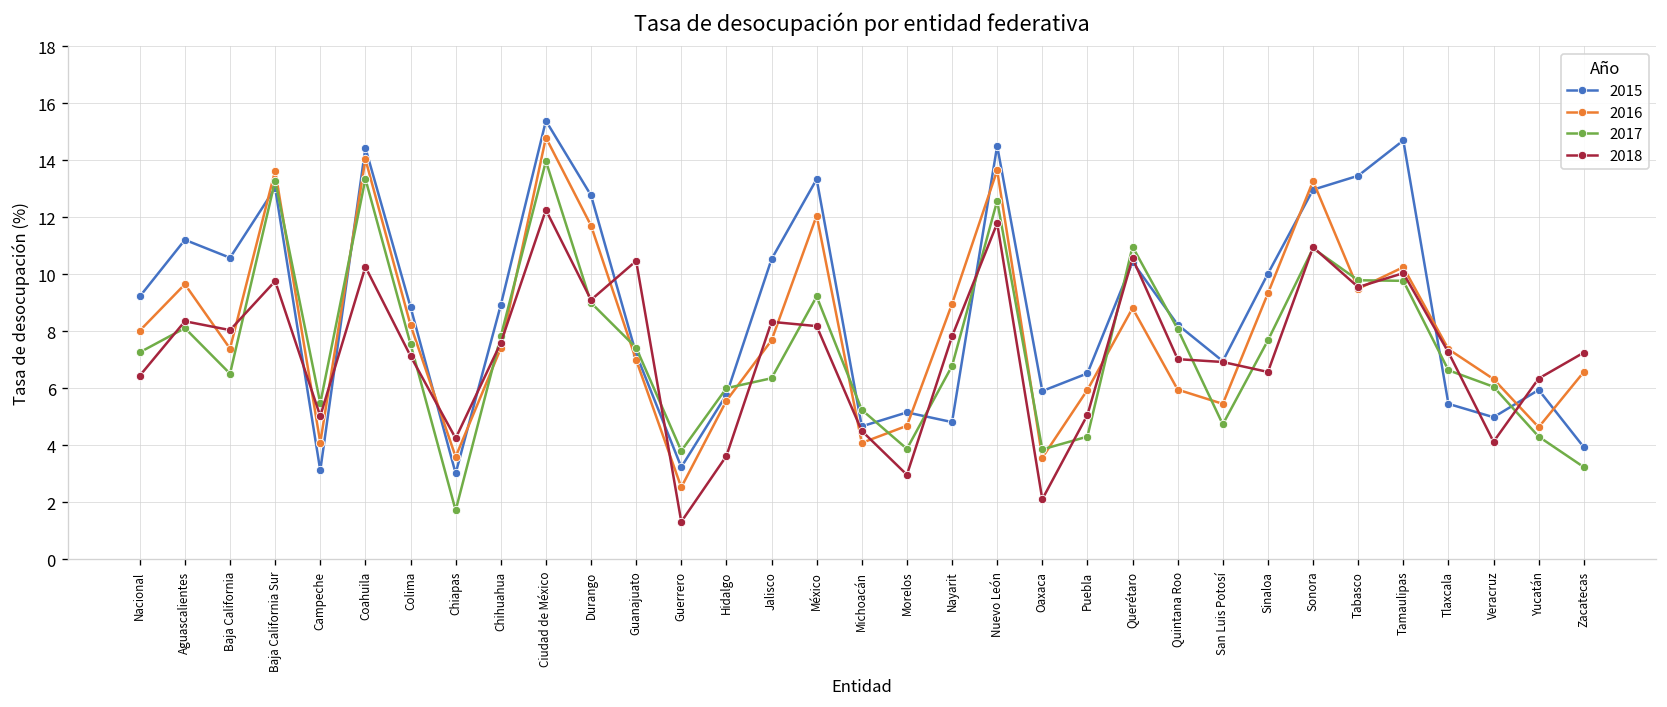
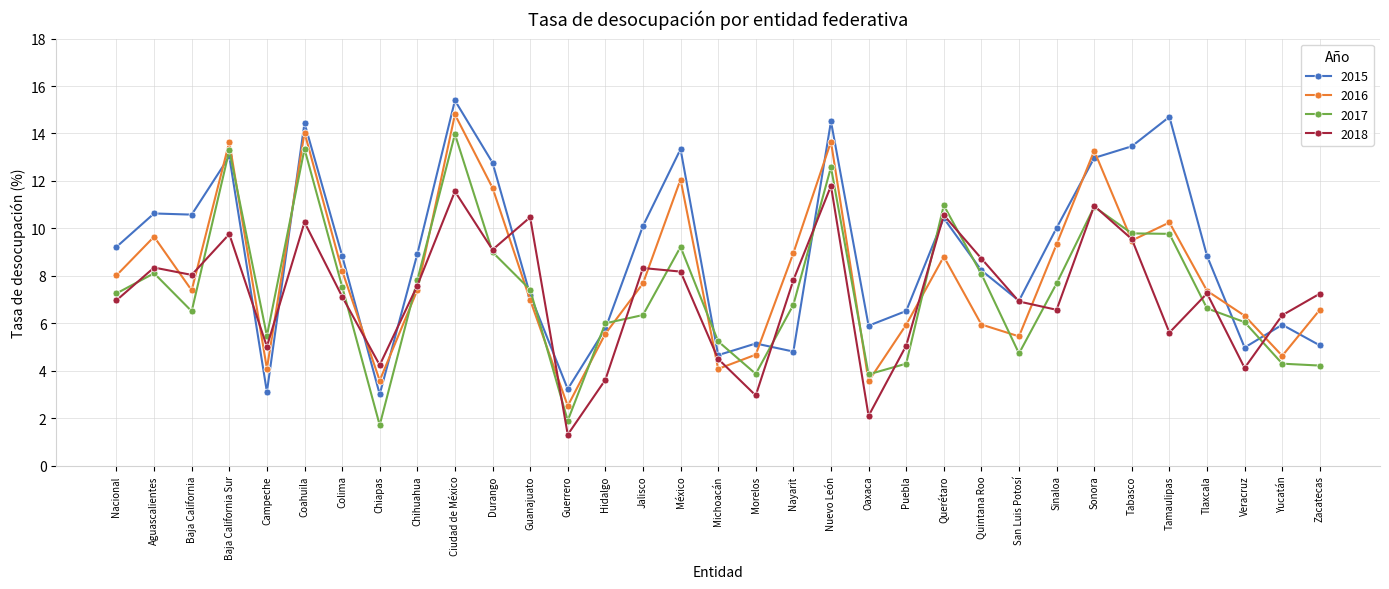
2018, Nacional: 6.4 -> 7.0
2015, Aguascalientes: 11.2 -> 10.6
2018, Ciudad de México: 12.3 -> 11.6
2017, Guerrero: 3.8 -> 1.9
2015, Jalisco: 10.5 -> 10.1
2018, Quintana Roo: 7.0 -> 8.7
2018, Tamaulipas: 10.0 -> 5.6
2015, Tlaxcala: 5.5 -> 8.8
2015, Zacatecas: 3.9 -> 5.1
2017, Zacatecas: 3.2 -> 4.2
